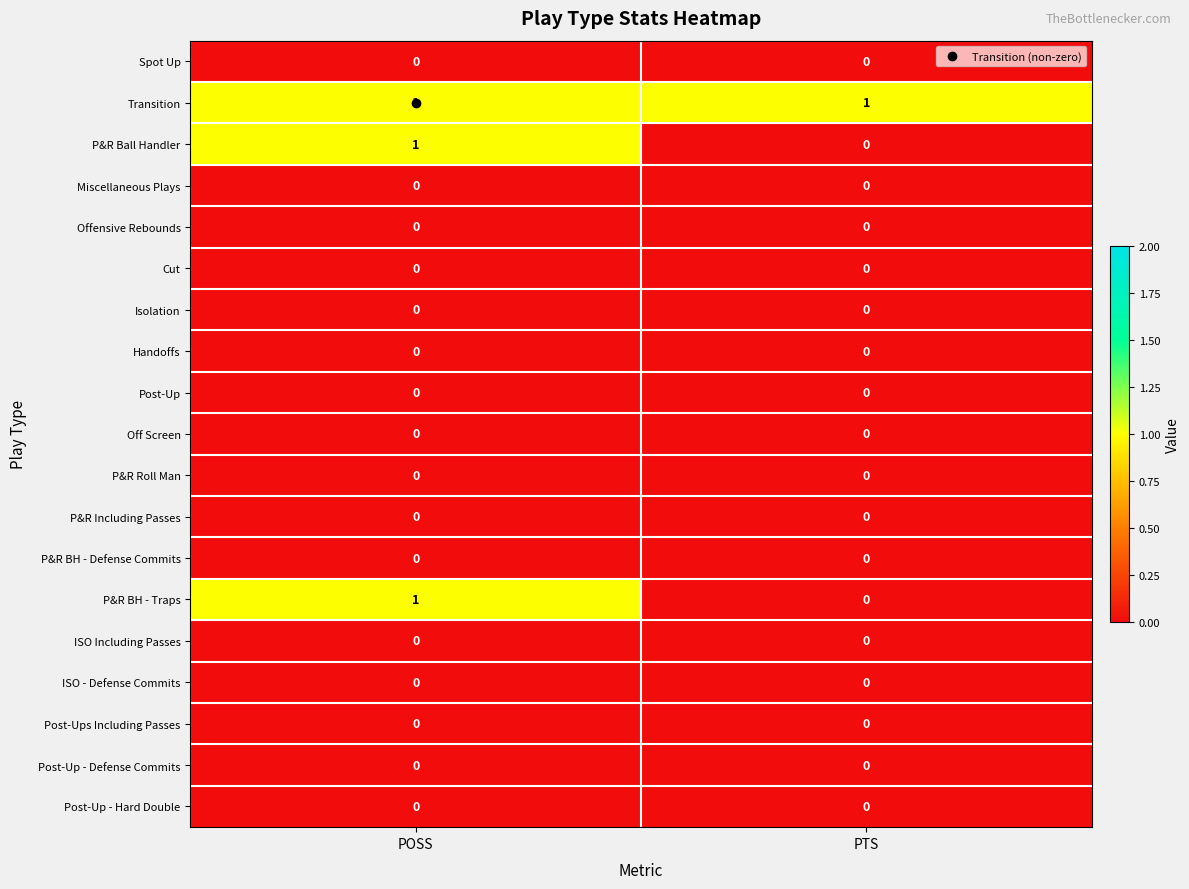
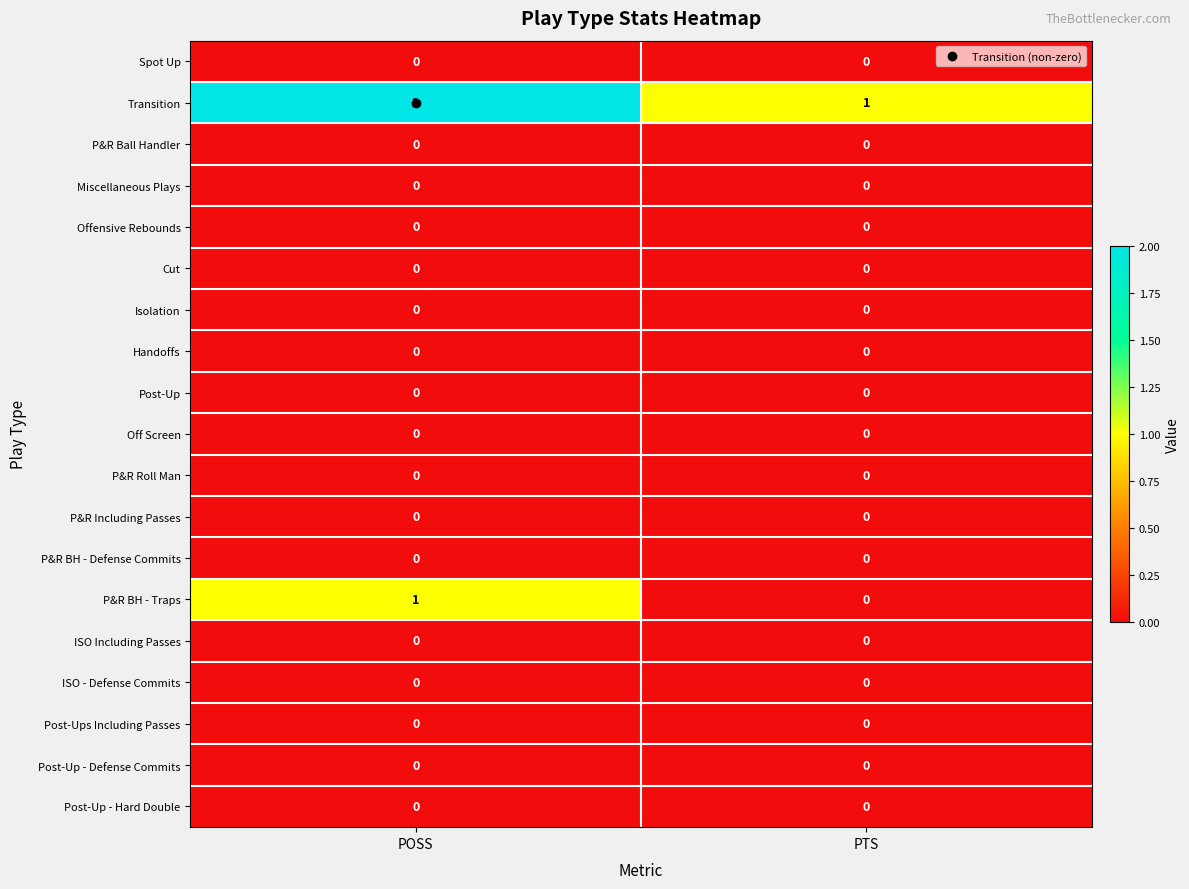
Transition, POSS: 1 -> 2
P&R Ball Handler, POSS: 1 -> 0
